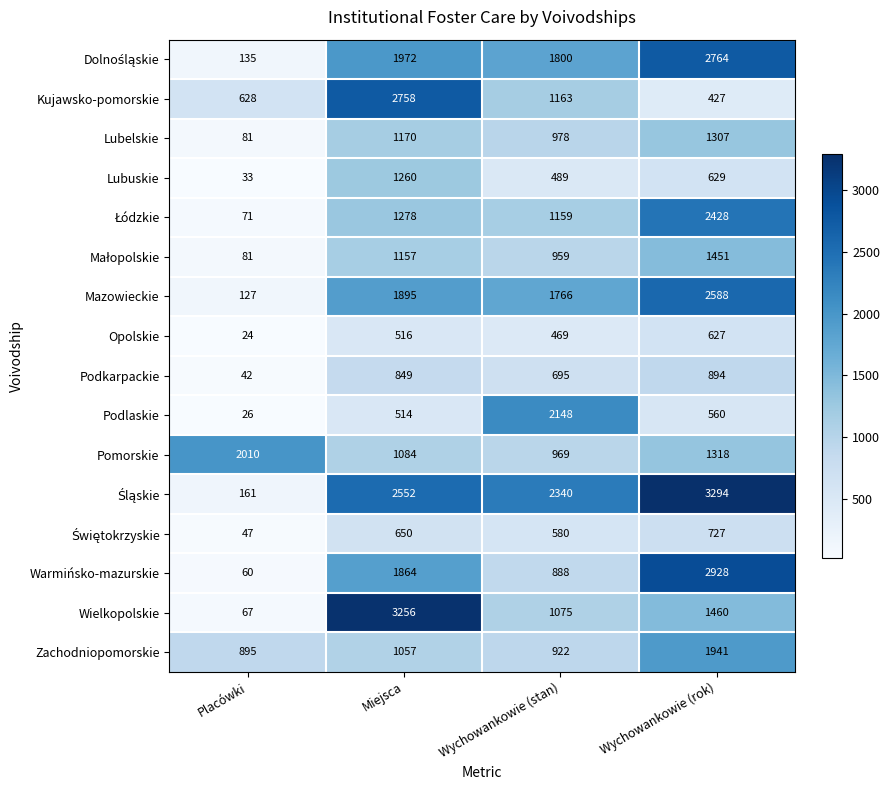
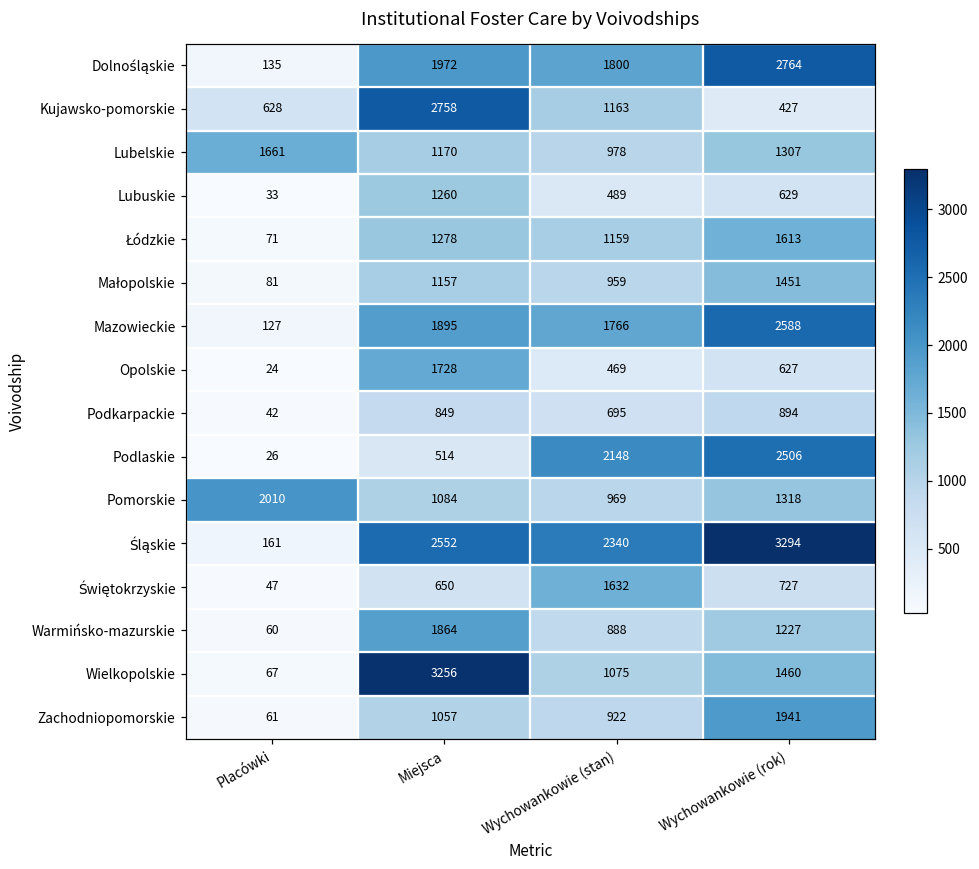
Lubelskie, Placówki: 81 -> 1661
Łódzkie, Wychowankowie (rok): 2428 -> 1613
Opolskie, Miejsca: 516 -> 1728
Podlaskie, Wychowankowie (rok): 560 -> 2506
Świętokrzyskie, Wychowankowie (stan): 580 -> 1632
Warmińsko-mazurskie, Wychowankowie (rok): 2928 -> 1227
Zachodniopomorskie, Placówki: 895 -> 61
